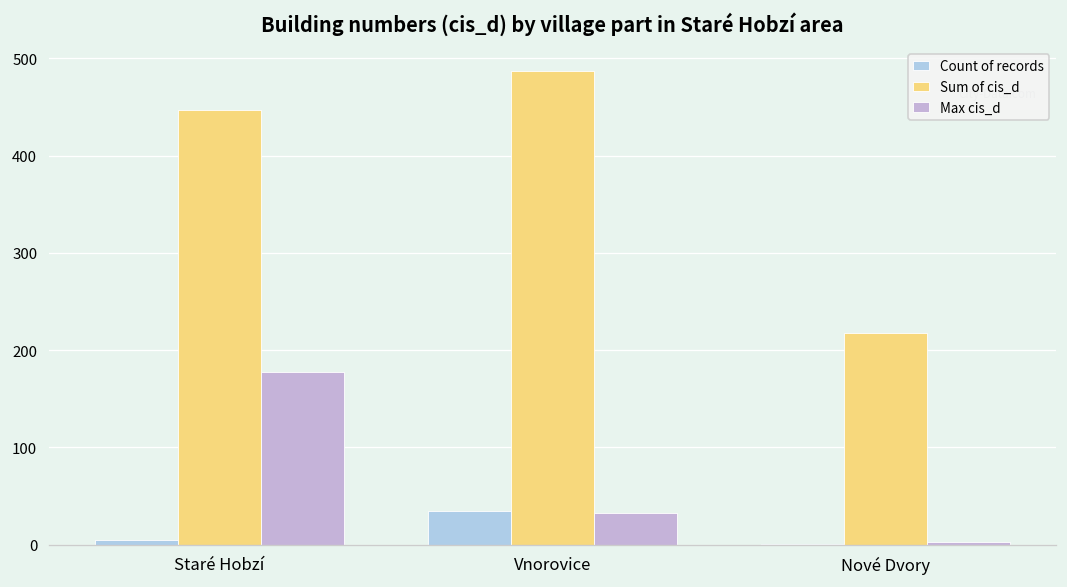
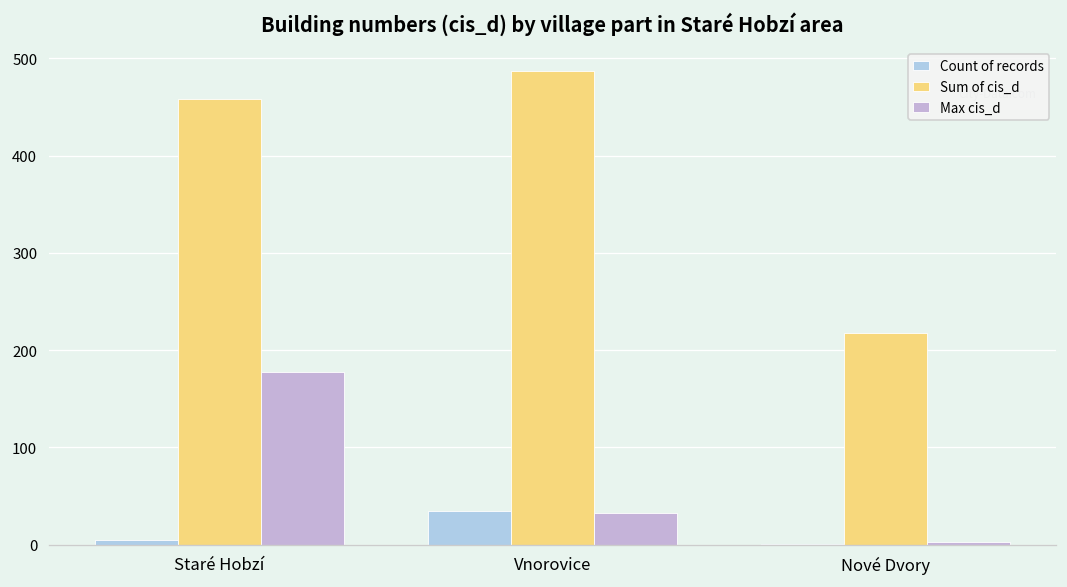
Sum of cis_d, Staré Hobzí: 450 -> 460
